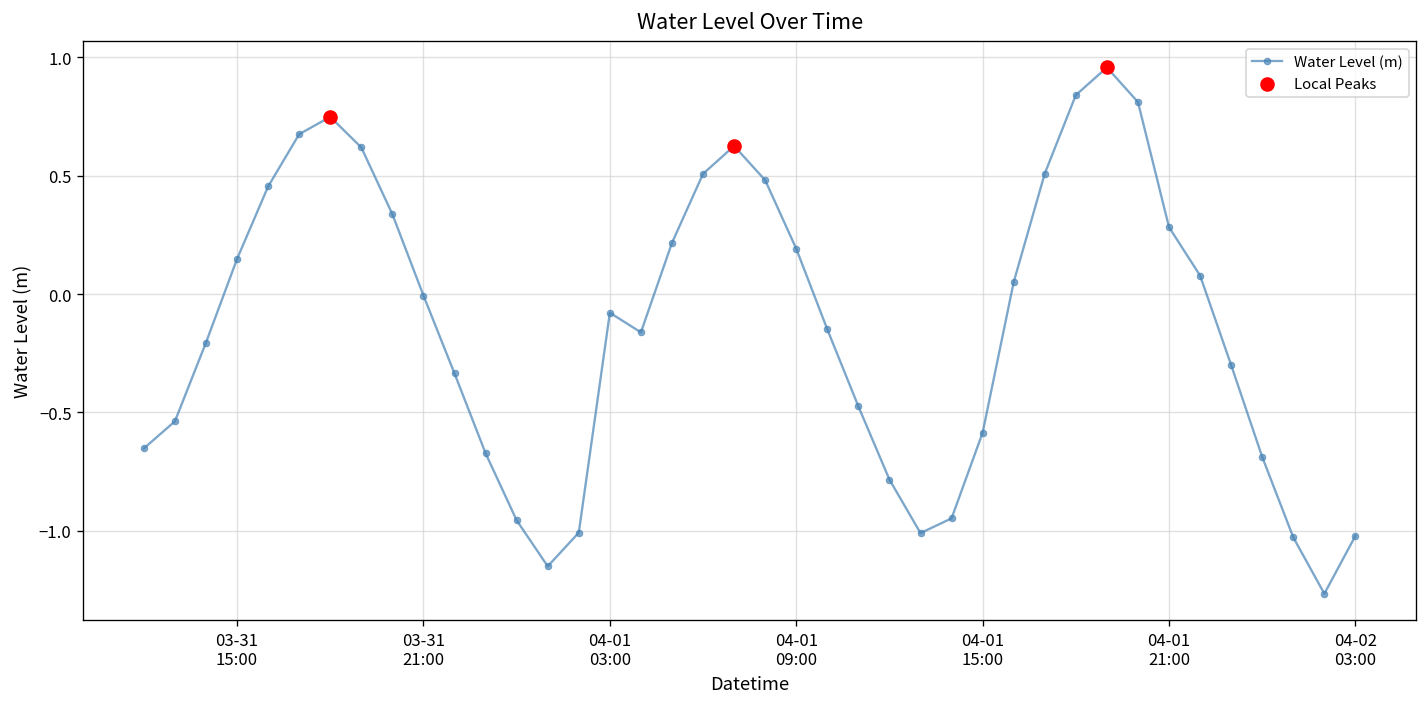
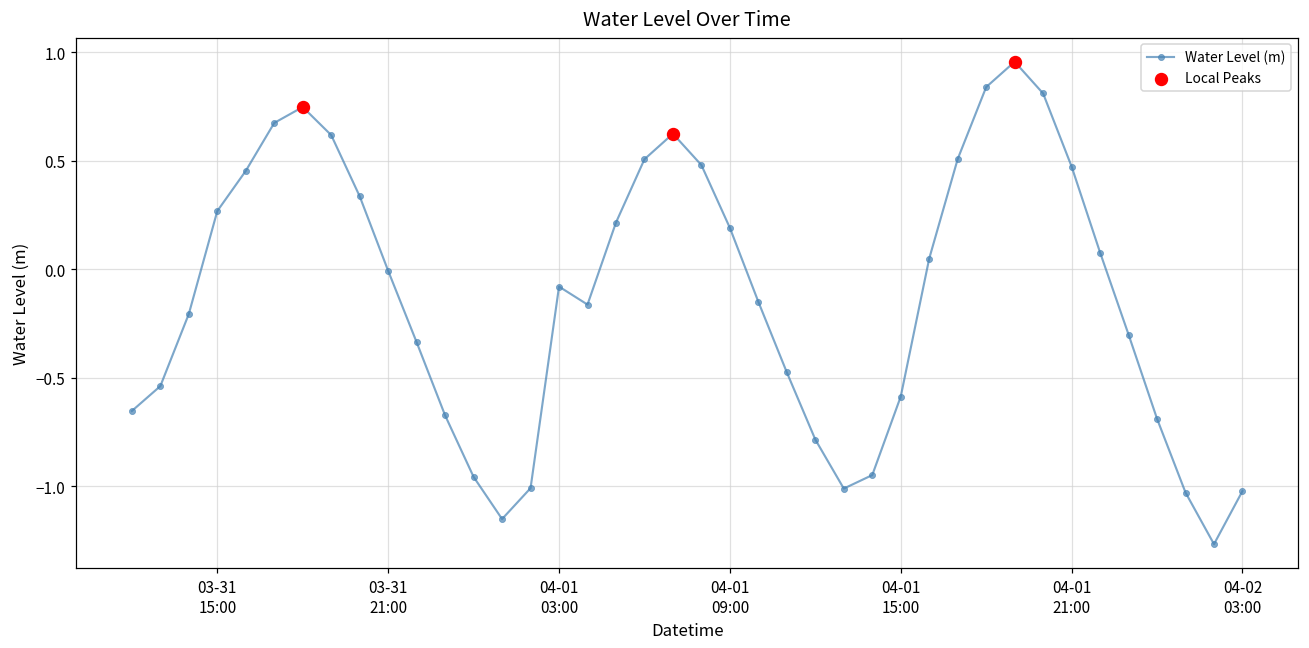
Water Level (m), 03-31 15:00: 0.15 -> 0.27
Water Level (m), 04-01 21:00: 0.28 -> 0.47
